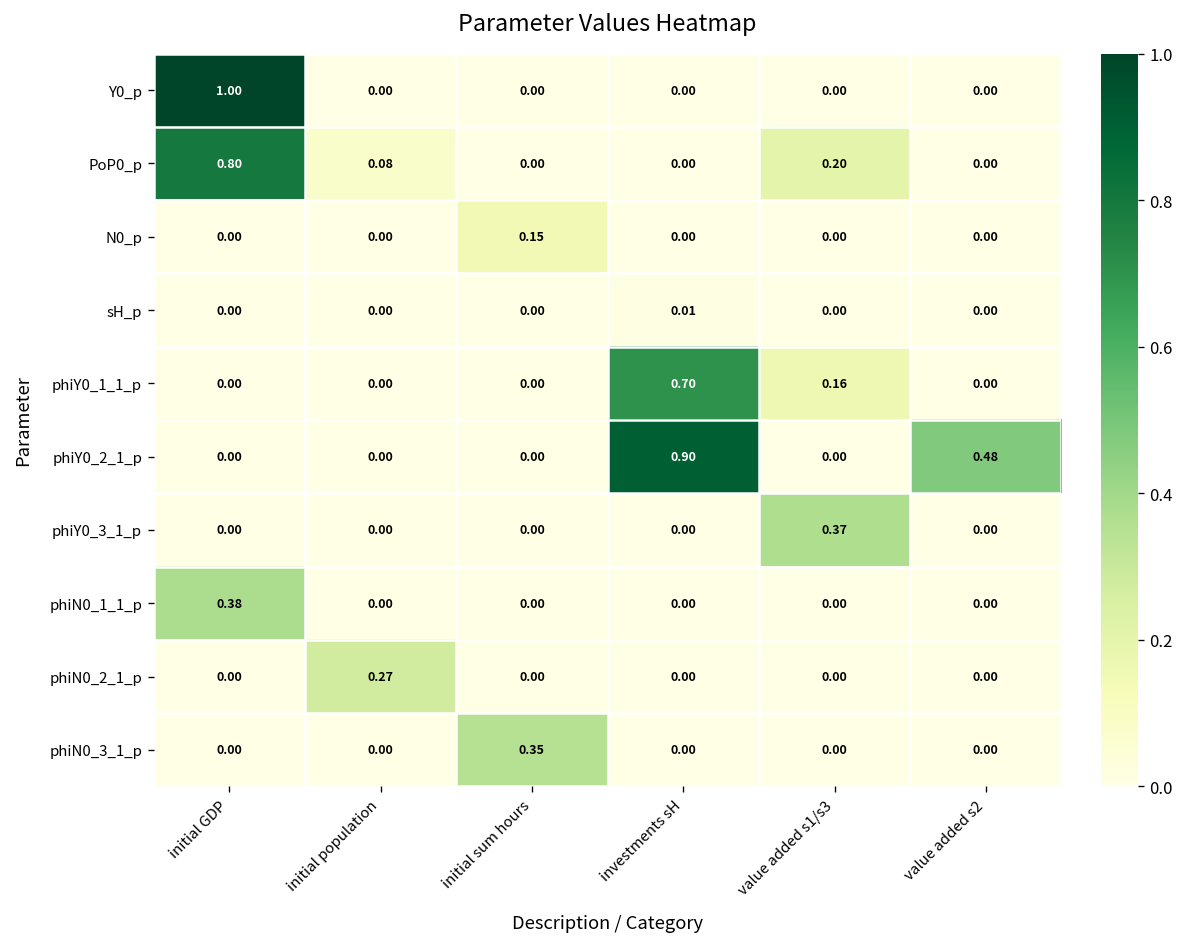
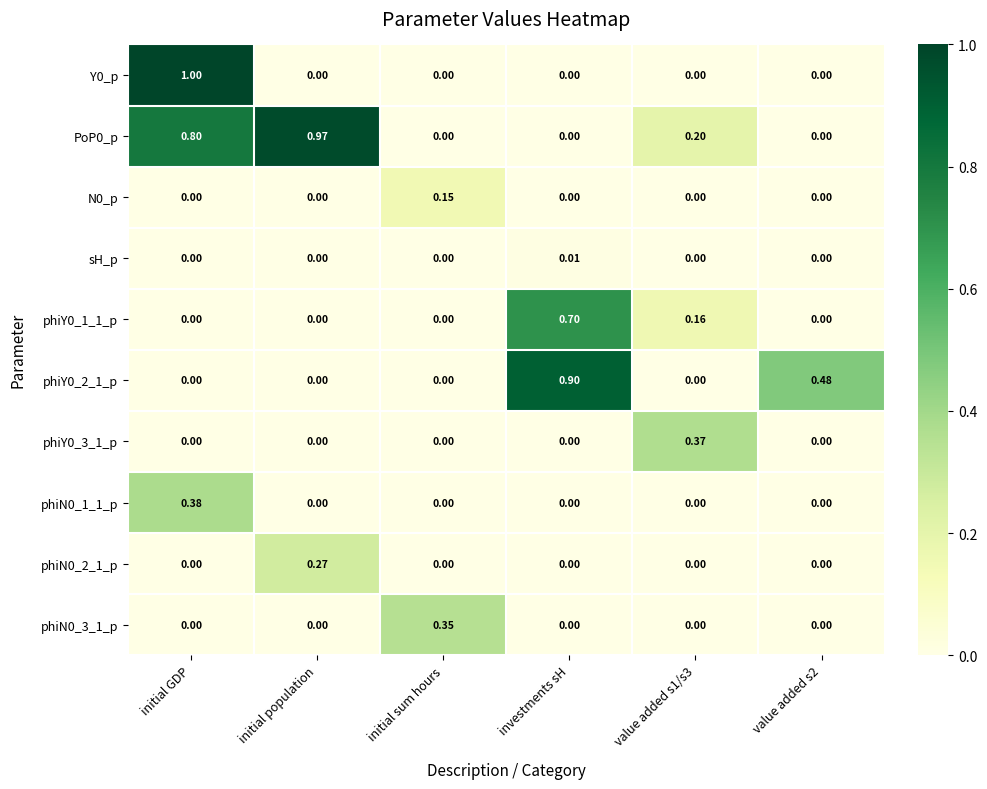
PoP0_p, initial population: 0.08 -> 0.97
